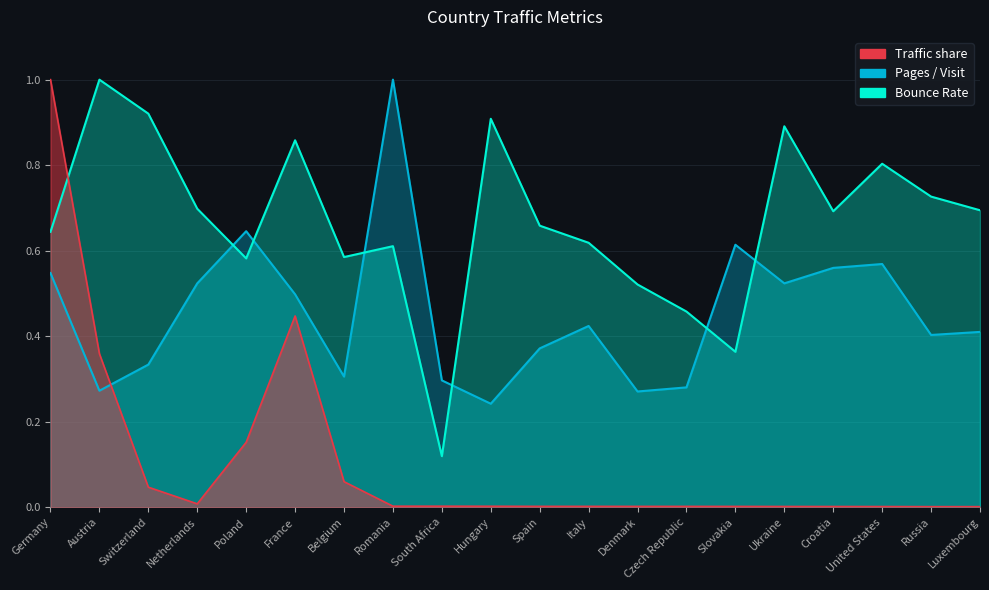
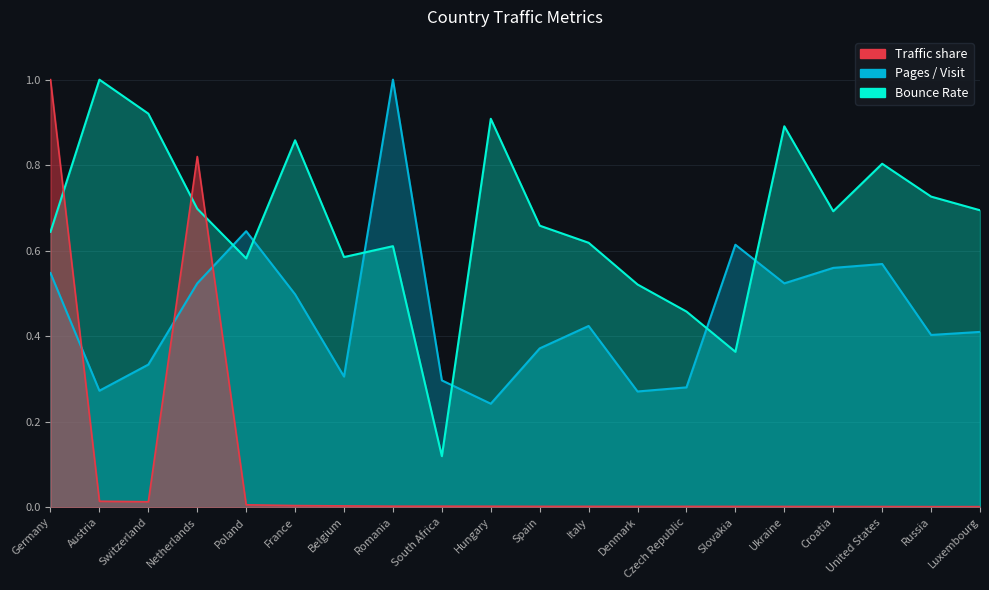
Traffic share, Austria: 0.36 -> 0.01
Traffic share, Switzerland: 0.05 -> 0.01
Traffic share, Netherlands: 0.01 -> 0.82
Traffic share, Poland: 0.15 -> 0.01
Traffic share, France: 0.45 -> 0.00
Traffic share, Belgium: 0.06 -> 0.00
